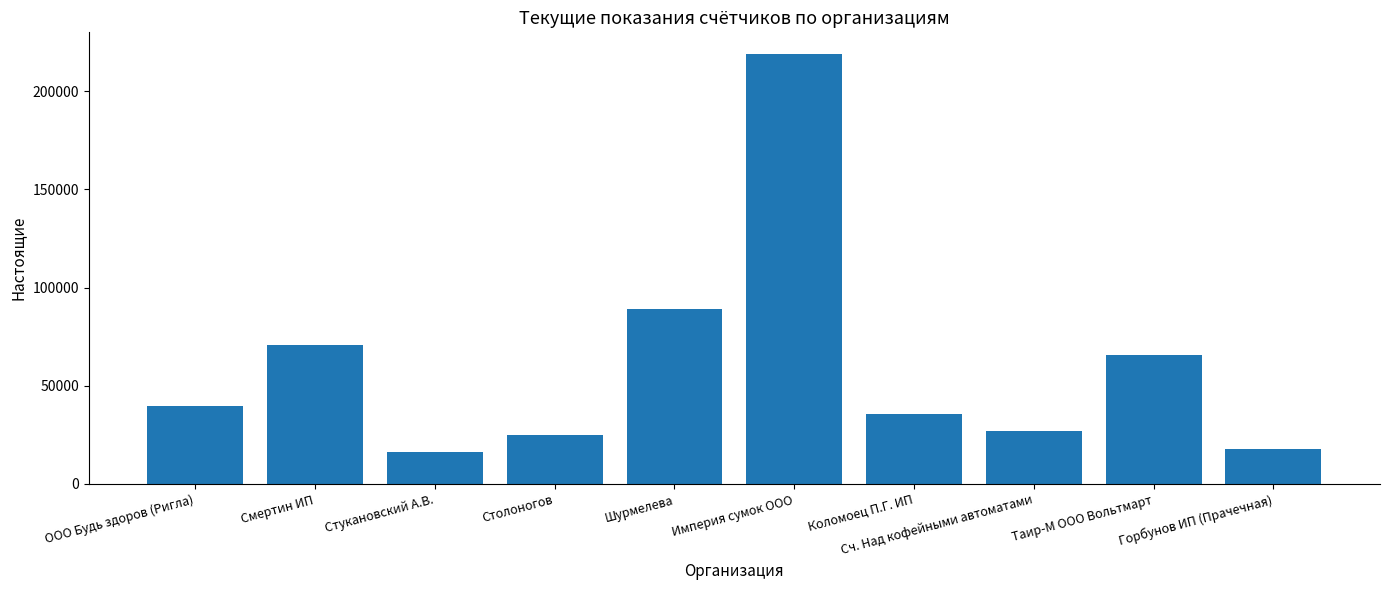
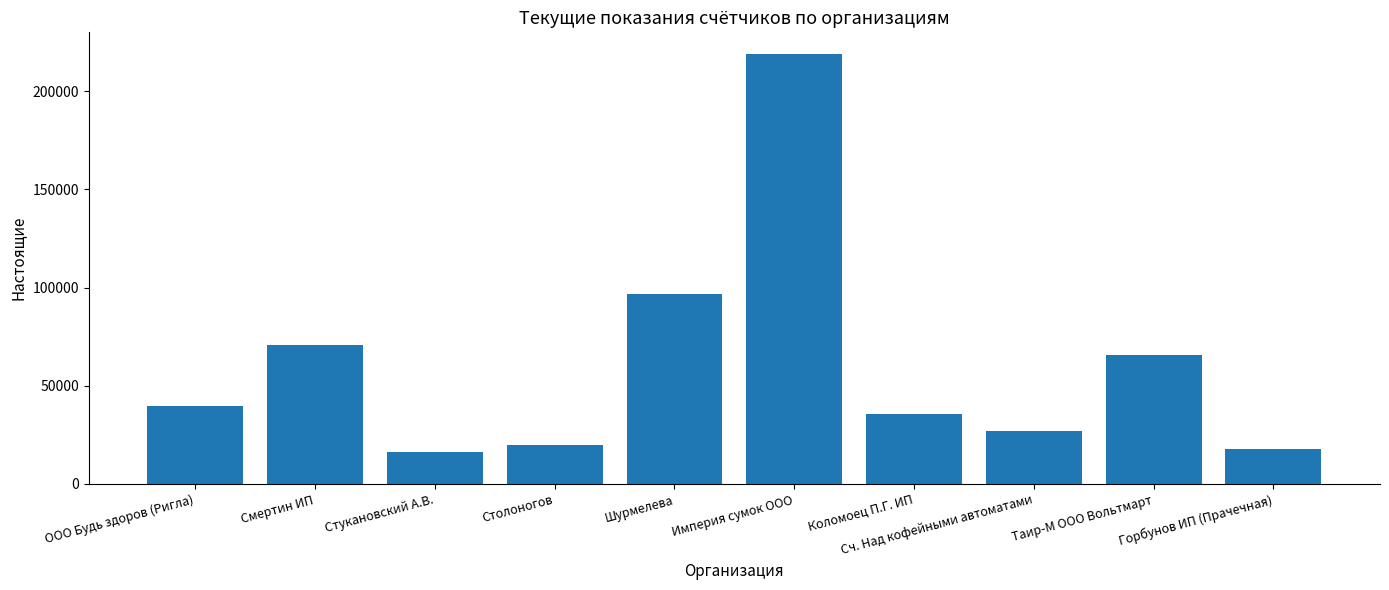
Столоногов: 25000 -> 20000
Шурмелева: 89000 -> 97000
